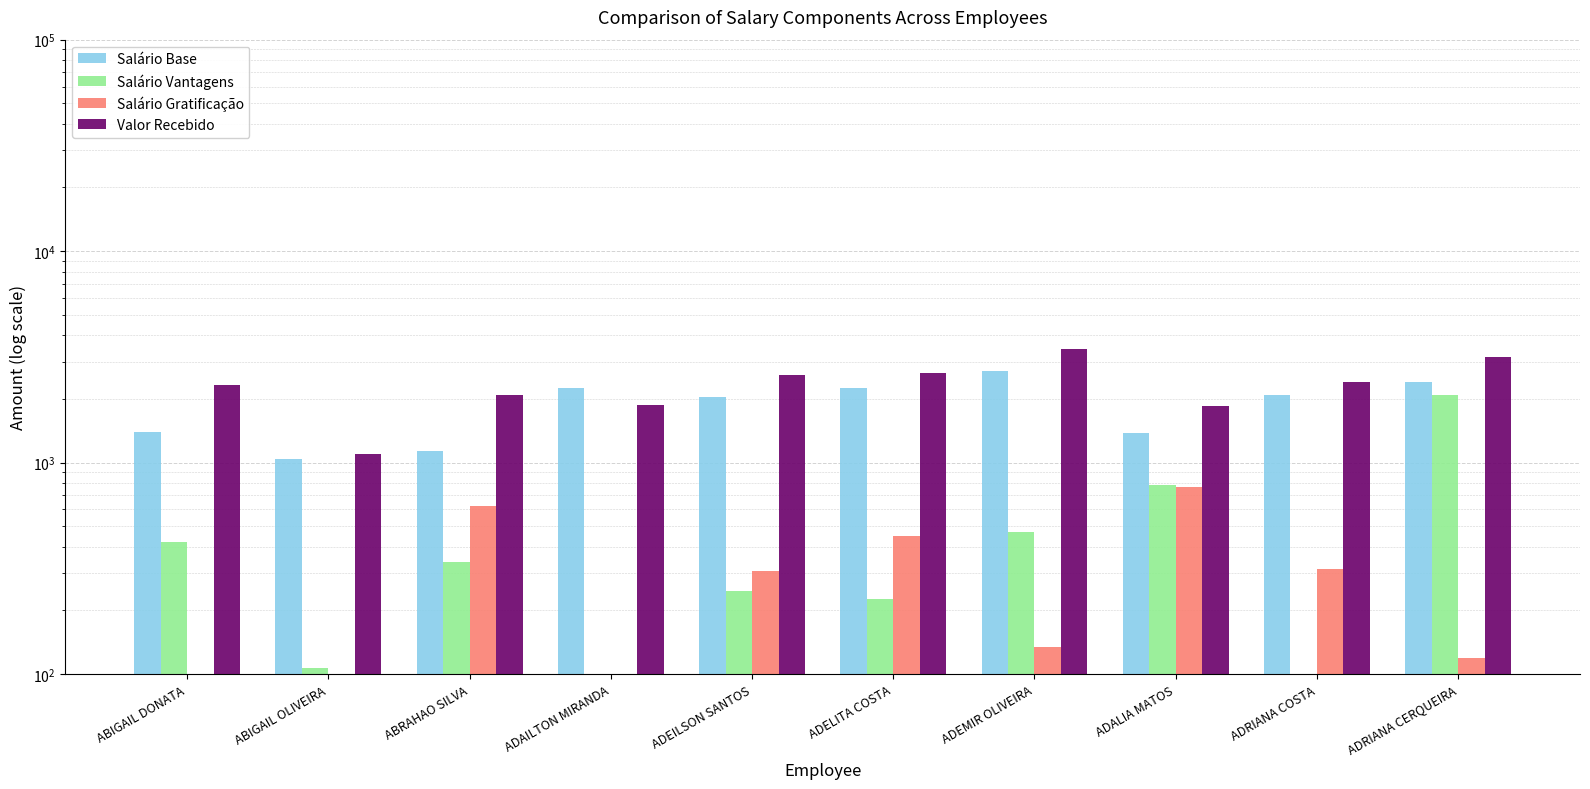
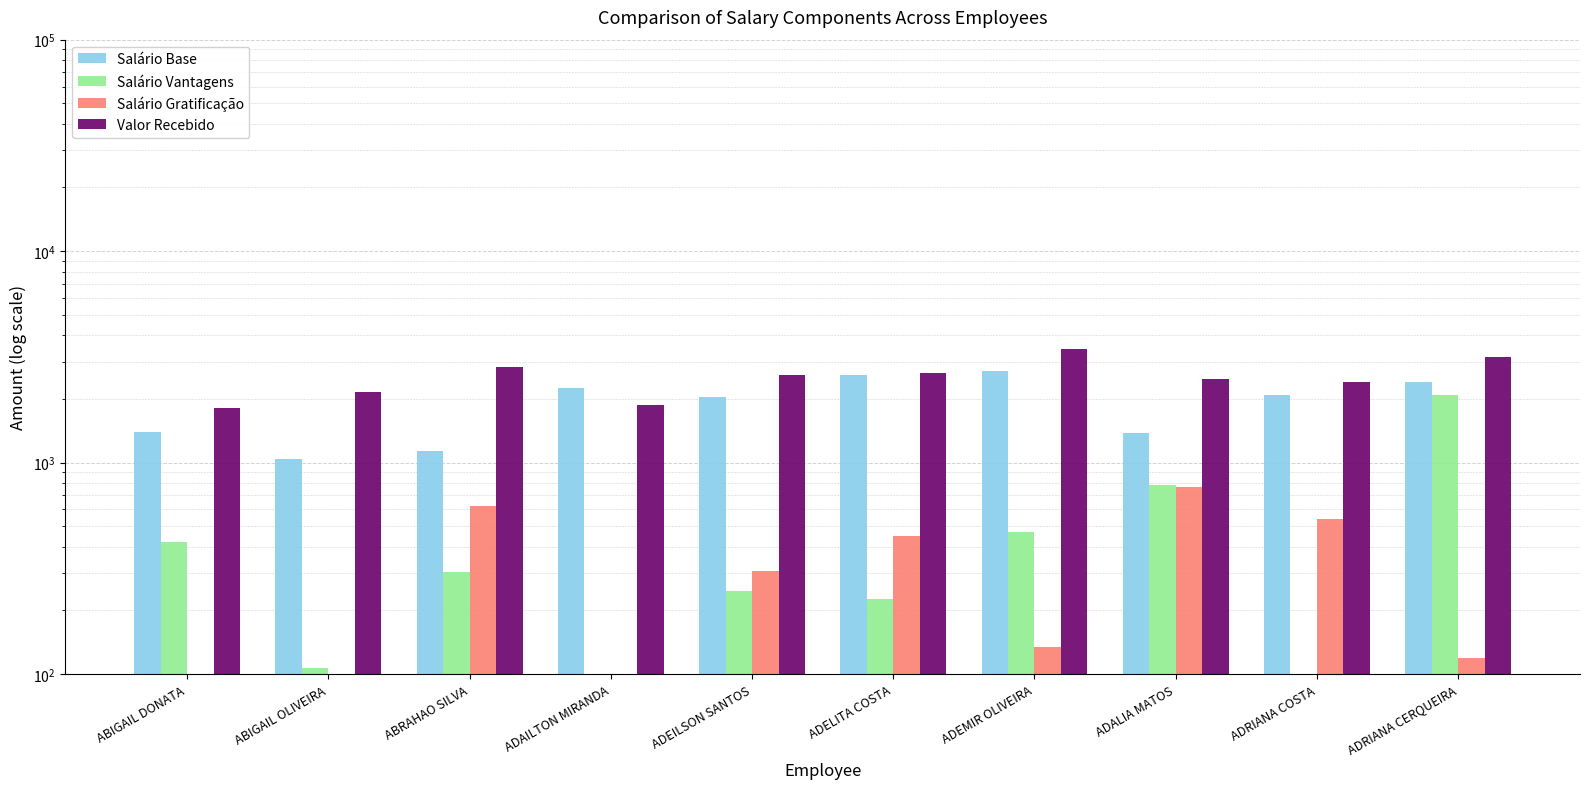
Valor Recebido, ABIGAIL DONATA: 2300 -> 1800
Valor Recebido, ABIGAIL OLIVEIRA: 1100 -> 2200
Salário Vantagens, ABRAHAO SILVA: 340 -> 300
Valor Recebido, ABRAHAO SILVA: 2100 -> 2800
Salário Base, ADELITA COSTA: 2300 -> 2600
Valor Recebido, ADALIA MATOS: 1800 -> 2500
Salário Gratificação, ADRIANA COSTA: 310 -> 540
